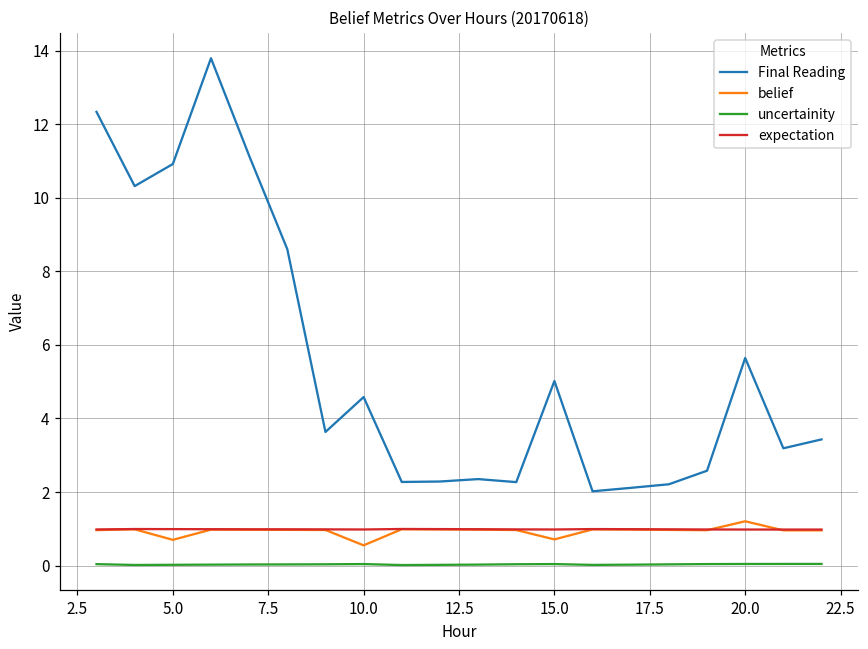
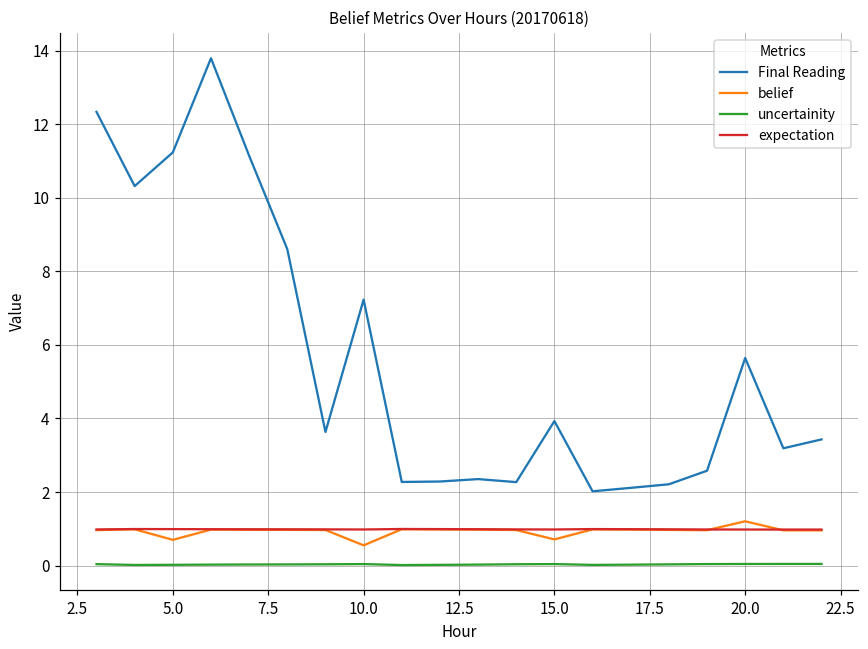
Final Reading, 5.0: 10.9 -> 11.2
Final Reading, 10.0: 4.6 -> 7.2
Final Reading, 15.0: 5.0 -> 3.9
